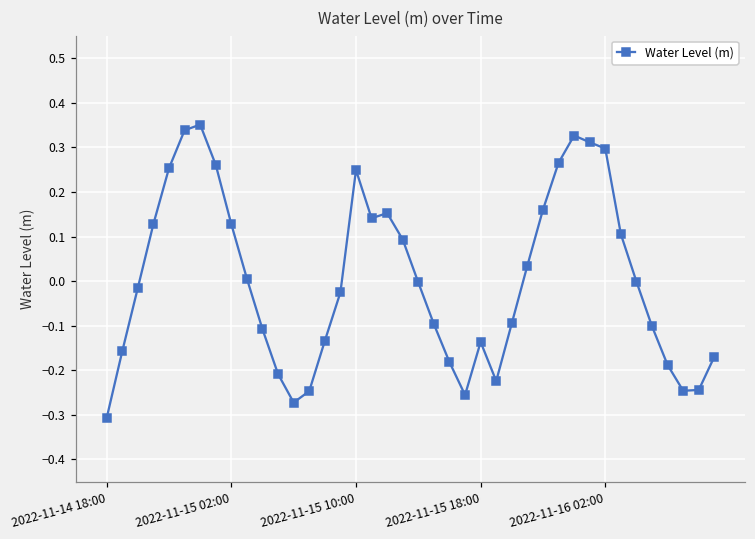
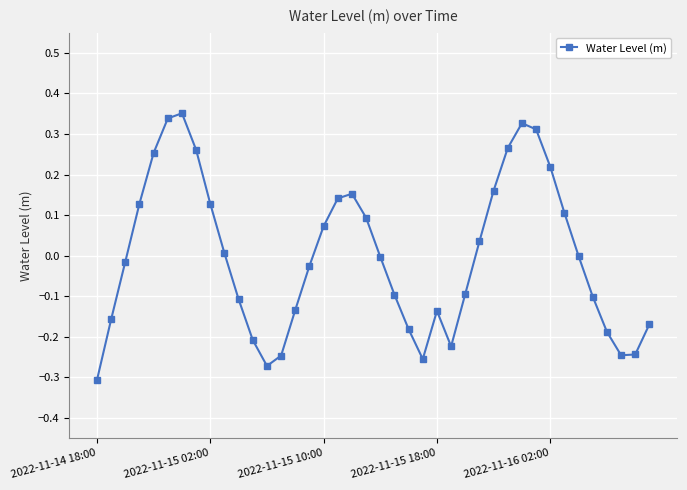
2022-11-15 10:00: 0.25 -> 0.07
2022-11-16 02:00: 0.30 -> 0.22
